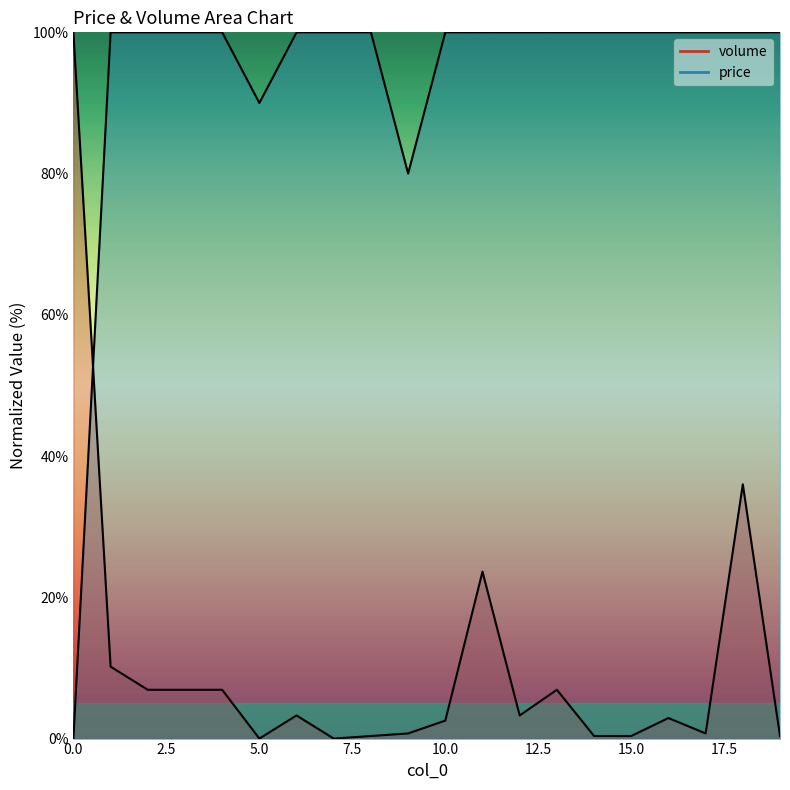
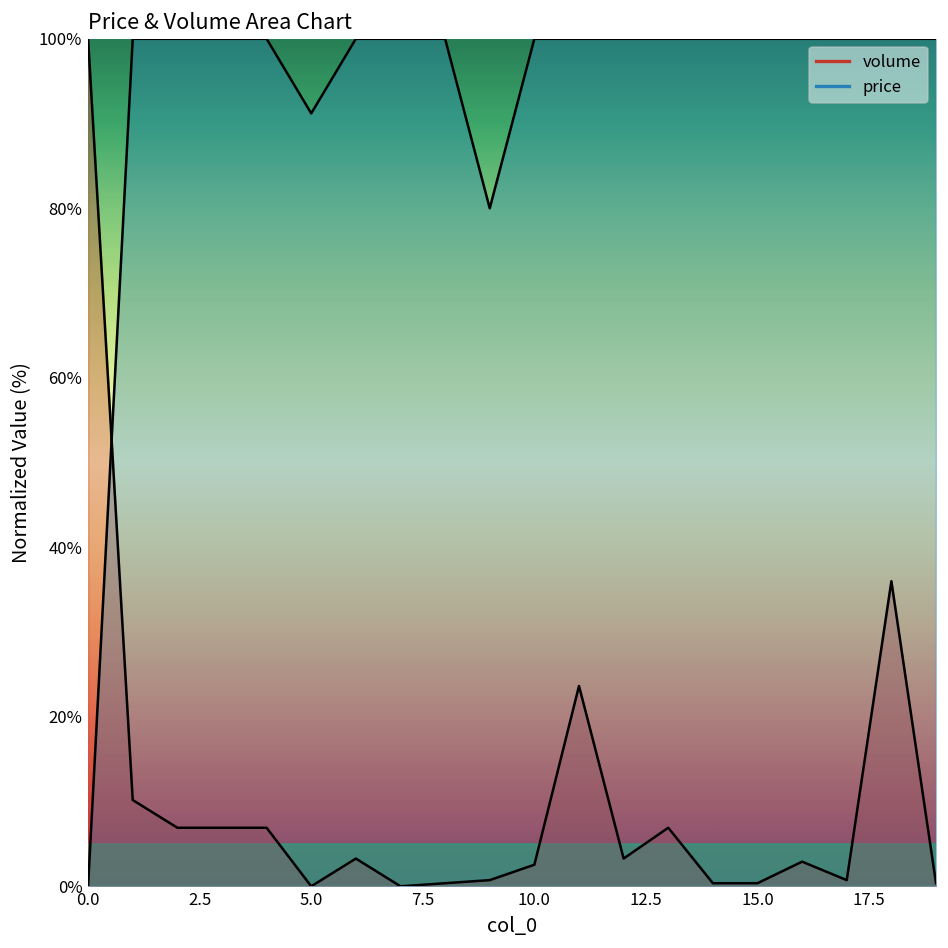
price, 5.0: 90% -> 91%
